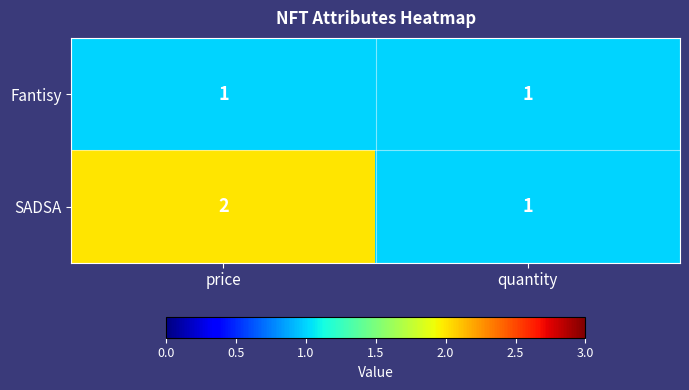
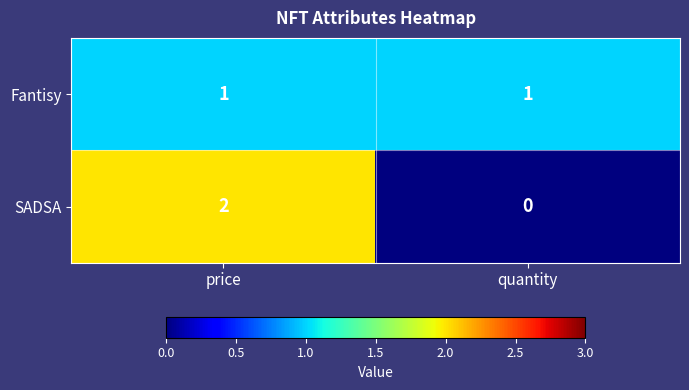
SADSA, quantity: 1 -> 0
